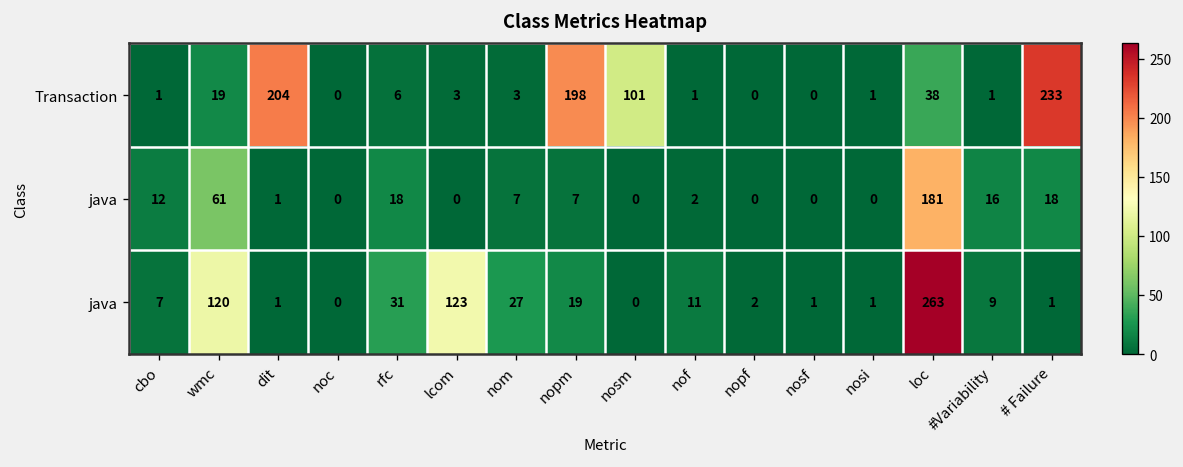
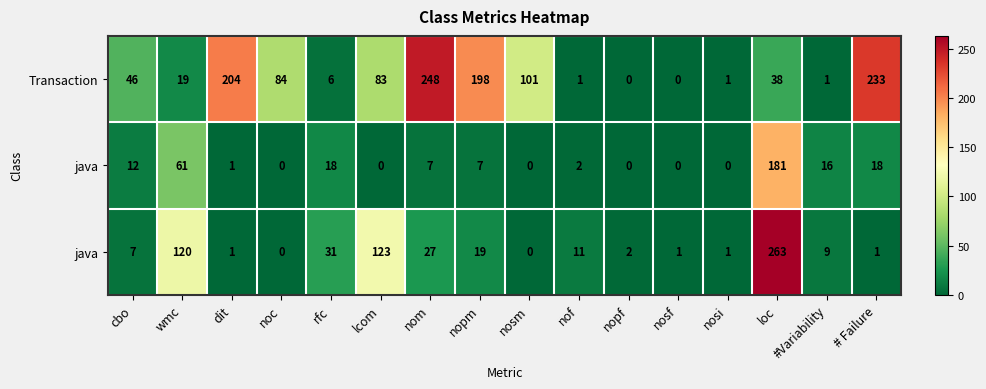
Transaction, cbo: 1 -> 46
Transaction, noc: 0 -> 84
Transaction, lcom: 3 -> 83
Transaction, nom: 3 -> 248
